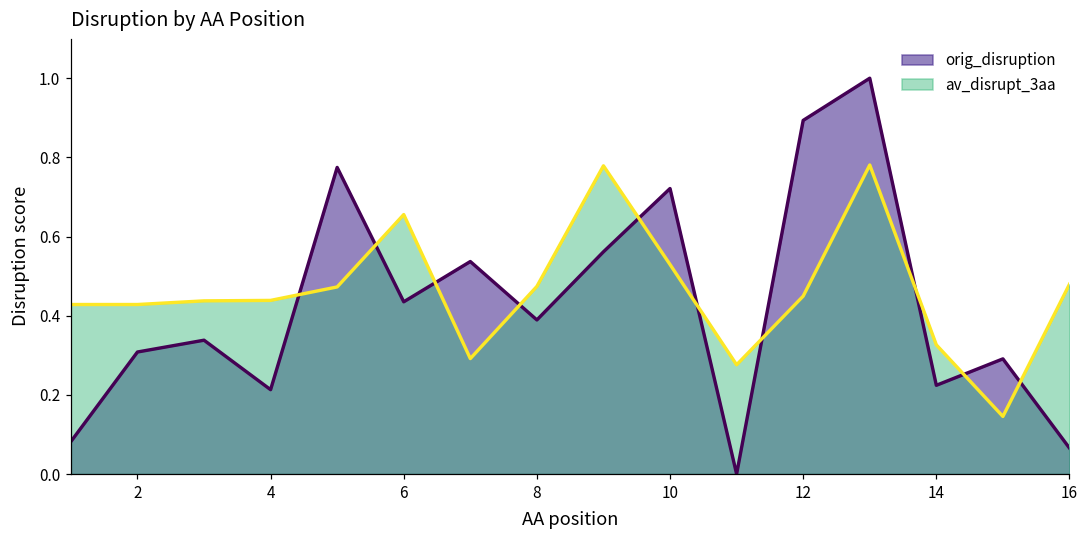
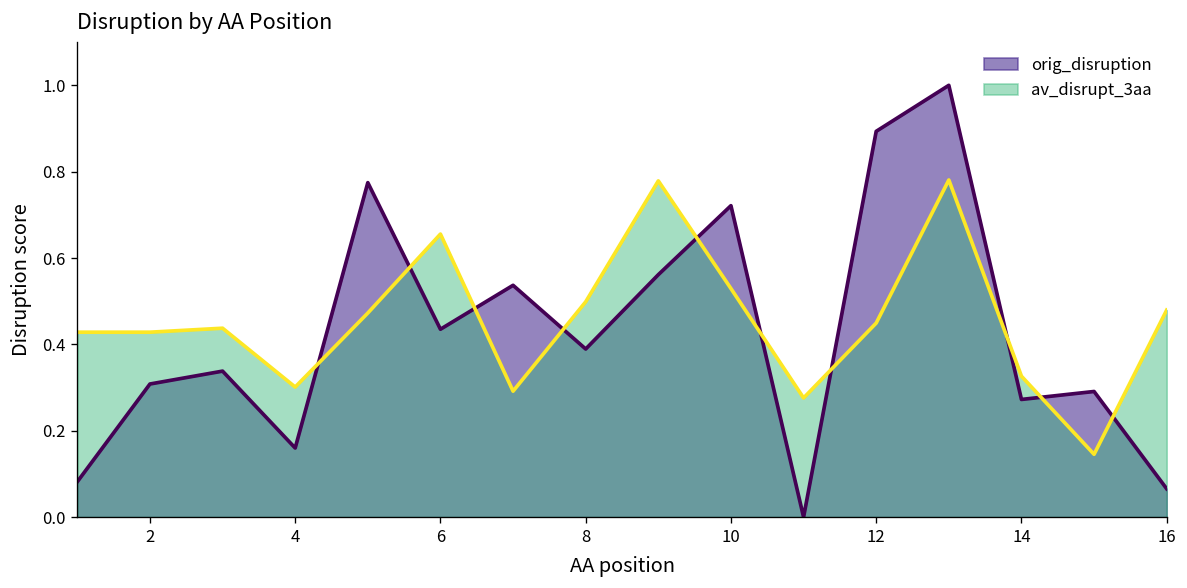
orig_disruption, 4: 0.21 -> 0.16
av_disrupt_3aa, 4: 0.44 -> 0.30
av_disrupt_3aa, 8: 0.47 -> 0.50
orig_disruption, 14: 0.22 -> 0.27
